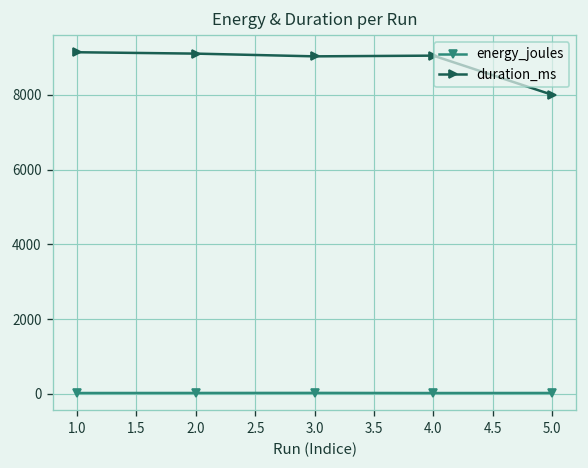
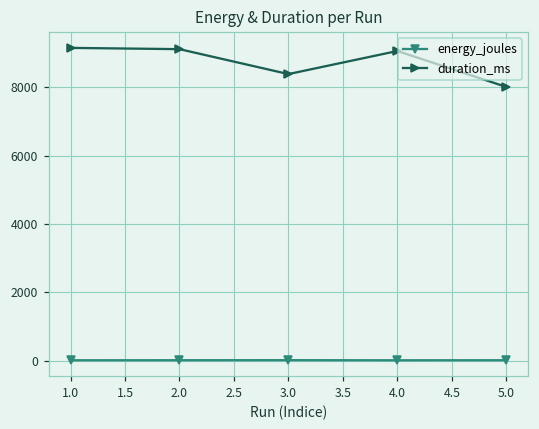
duration_ms, 3.0: 9000 -> 8400
